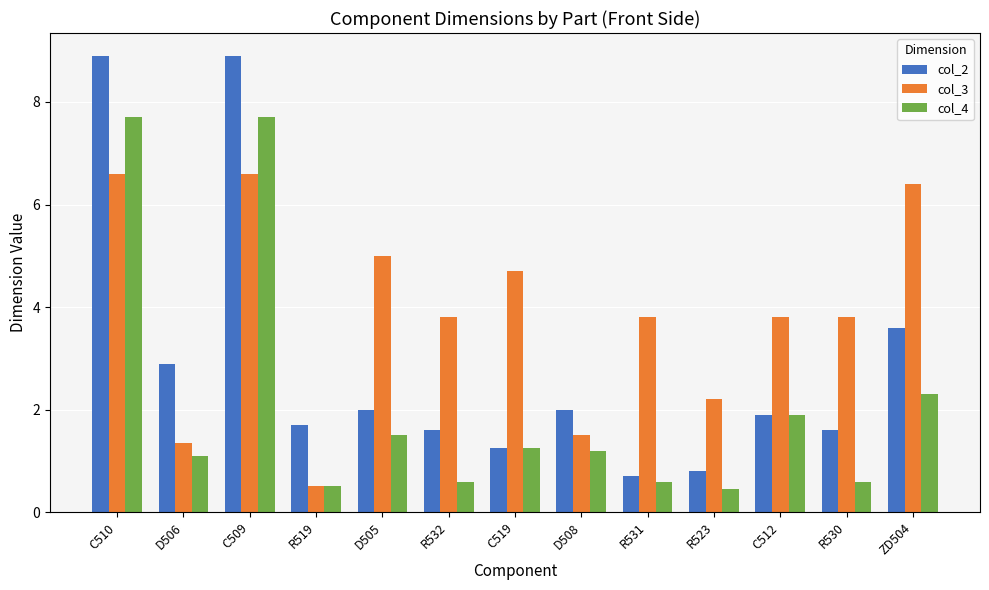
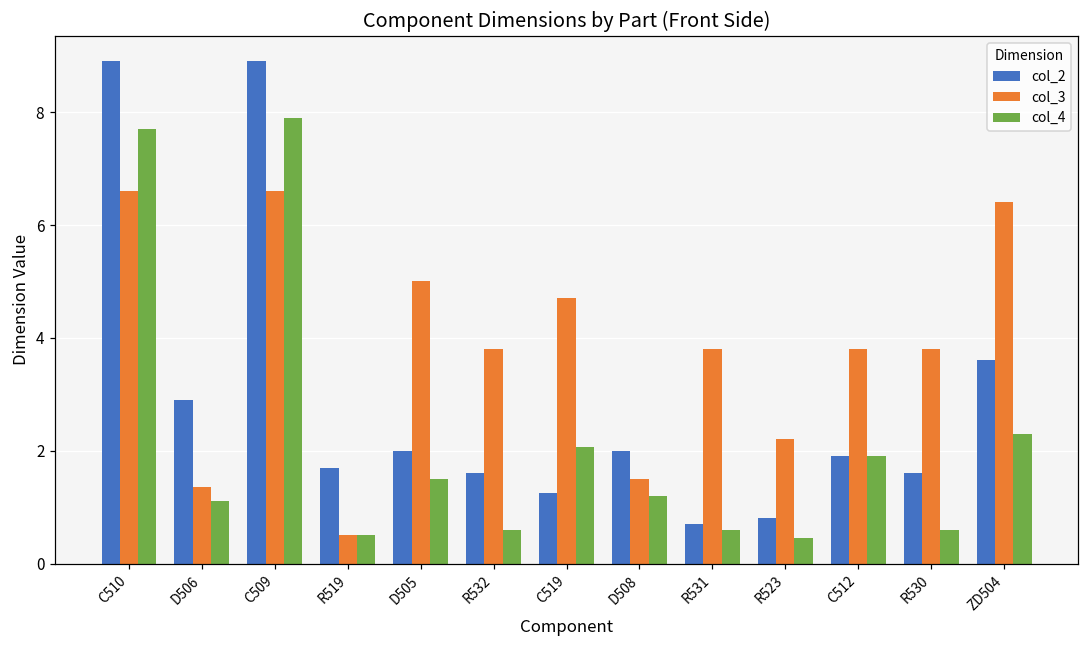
col_4, C509: 7.7 -> 7.9
col_4, C519: 1.3 -> 2.1
